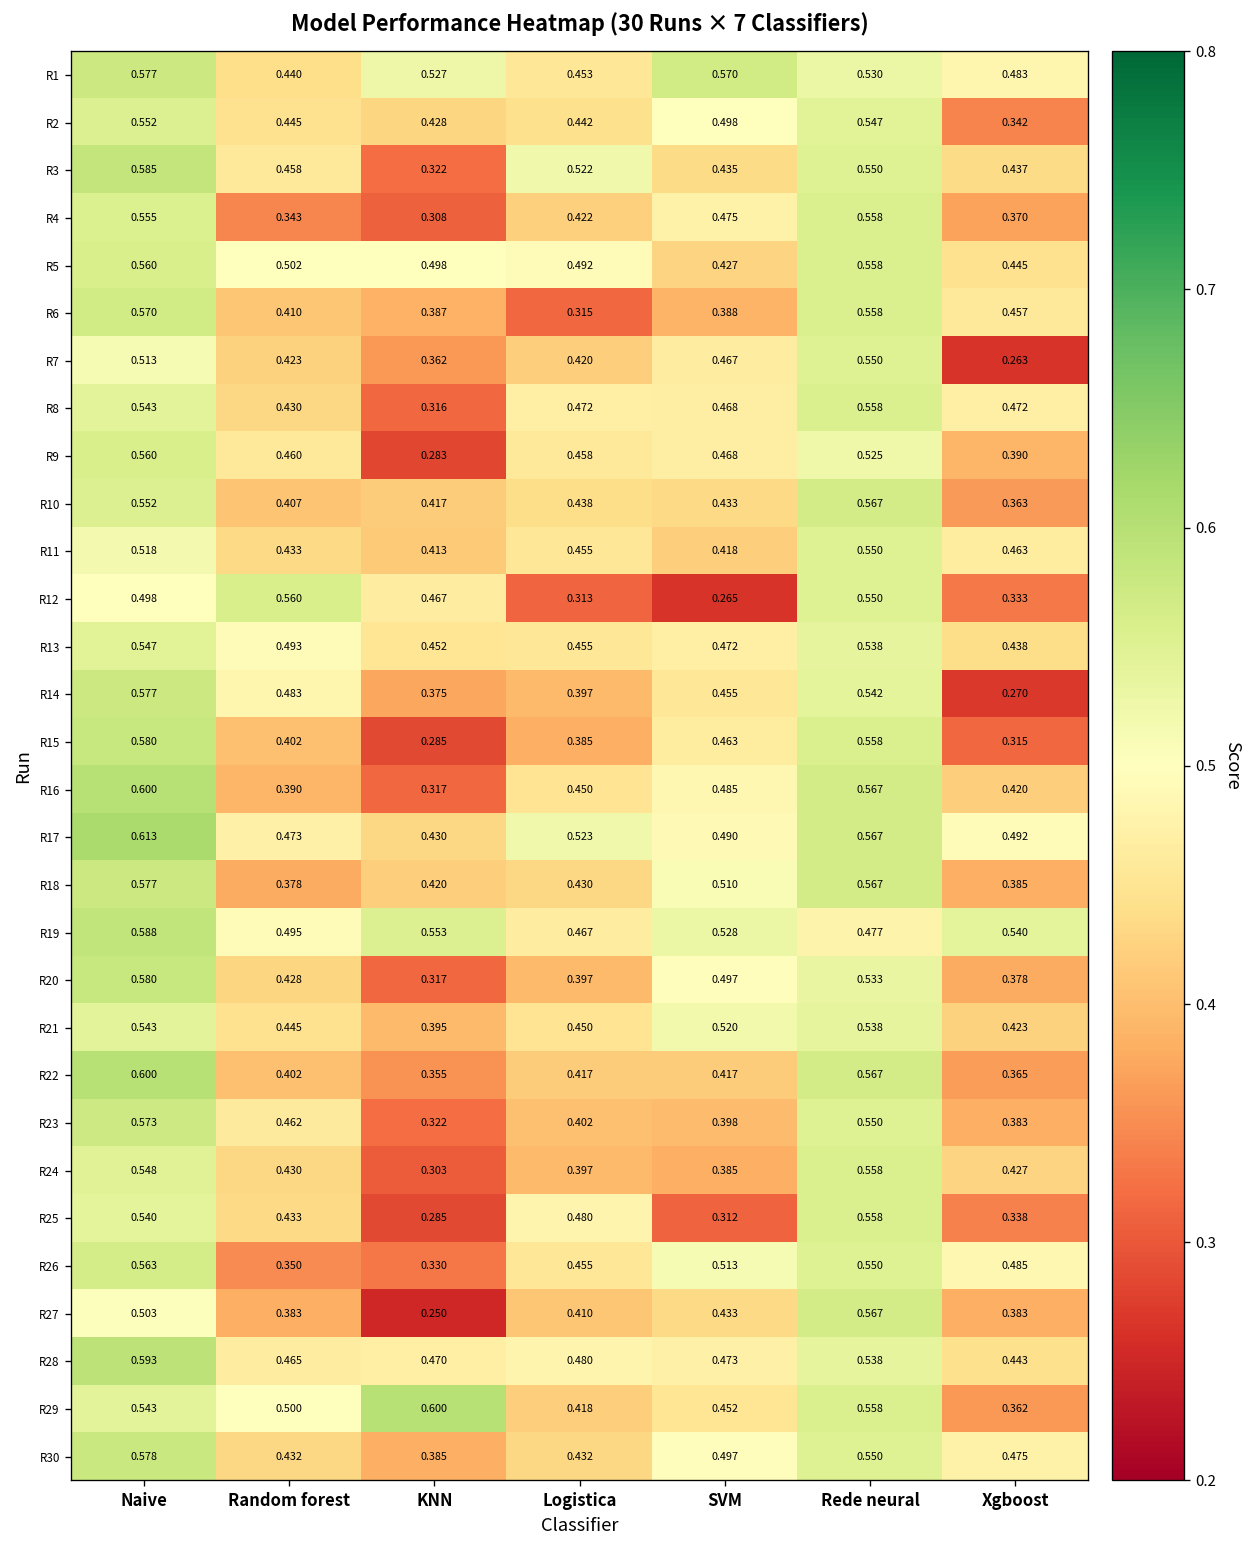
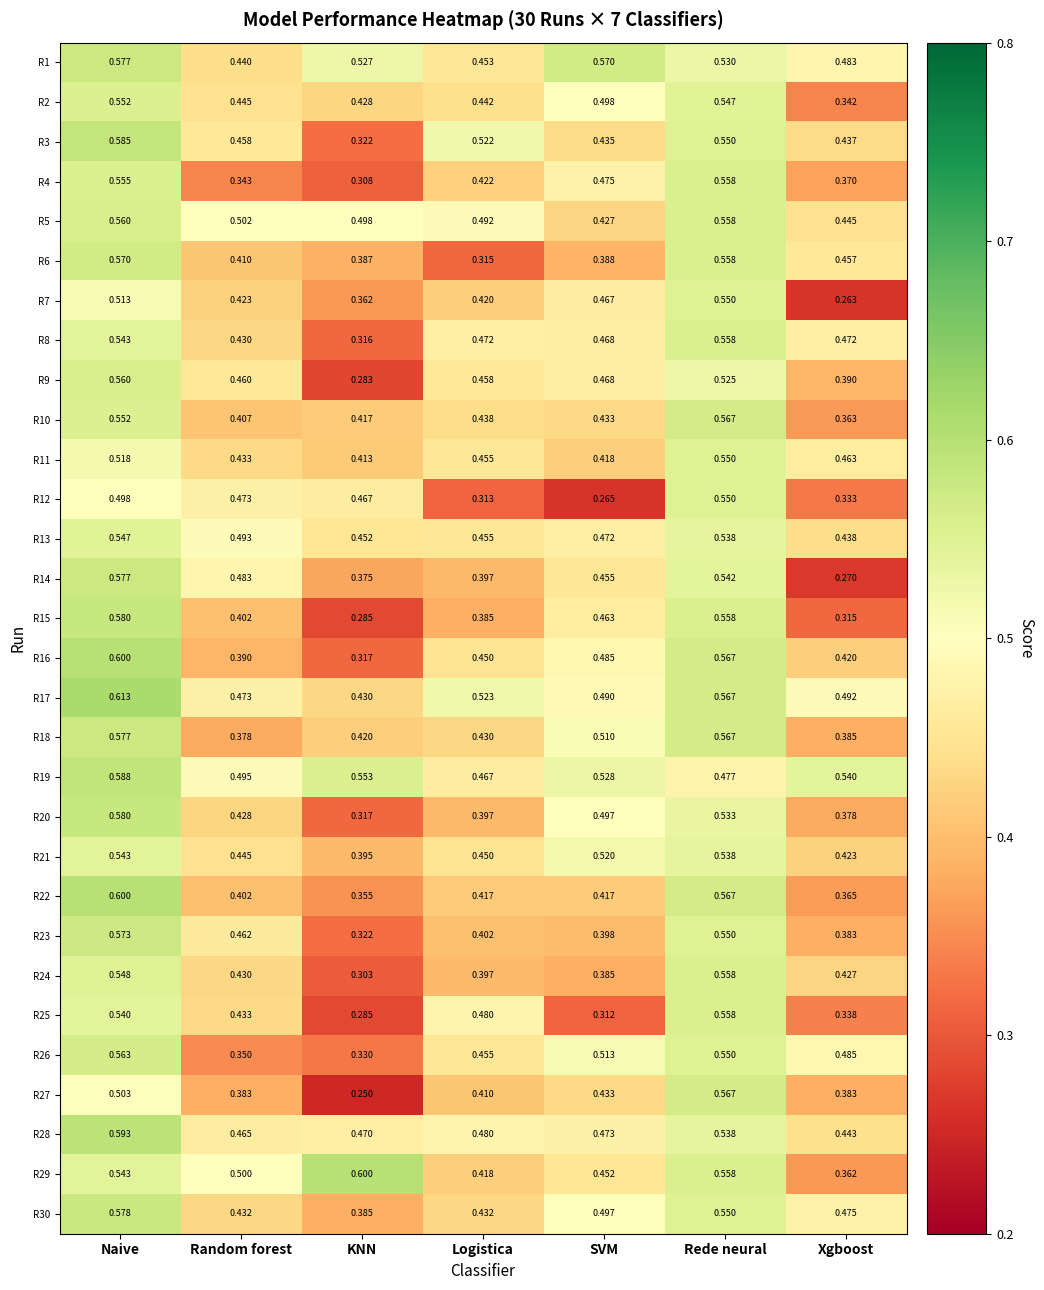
R12, Random forest: 0.560 -> 0.473
